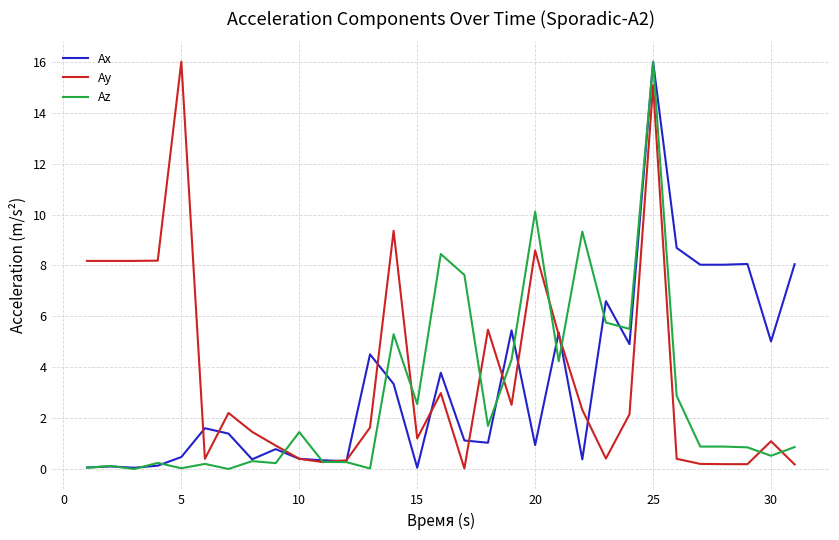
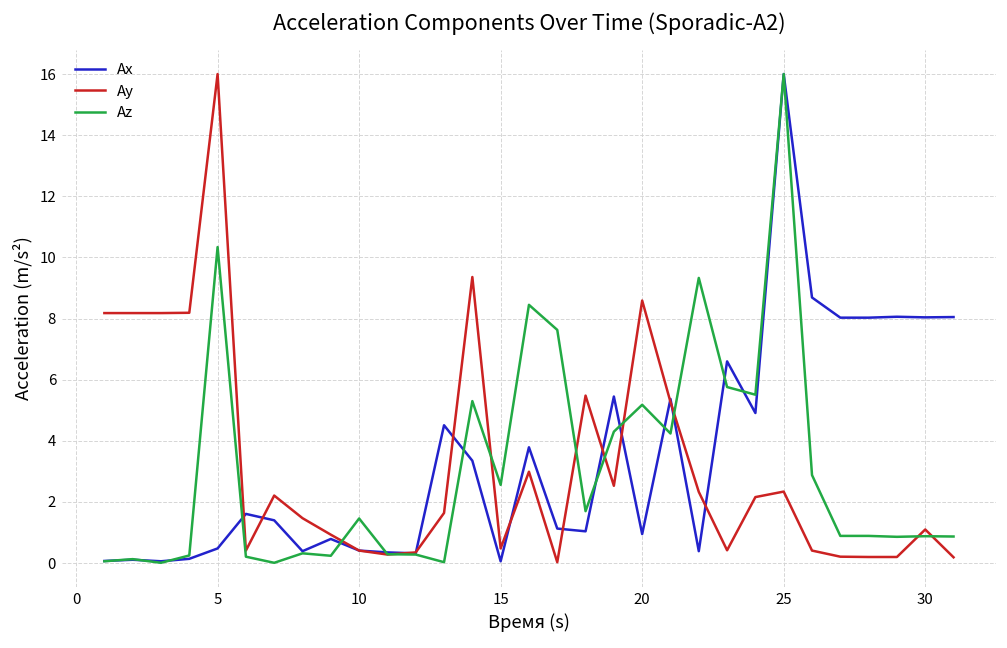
Az, 5: 0.0 -> 10.3
Ay, 15: 1.2 -> 0.5
Az, 20: 10.1 -> 5.2
Ay, 25: 15.1 -> 2.3
Ax, 30: 5.0 -> 8.0
Az, 30: 0.5 -> 0.9
